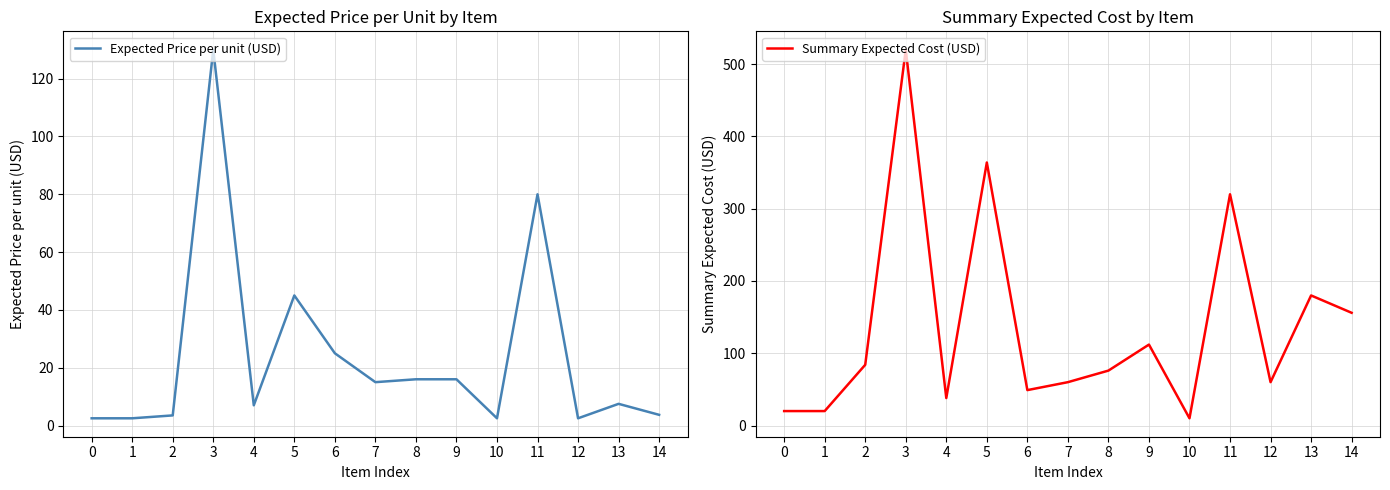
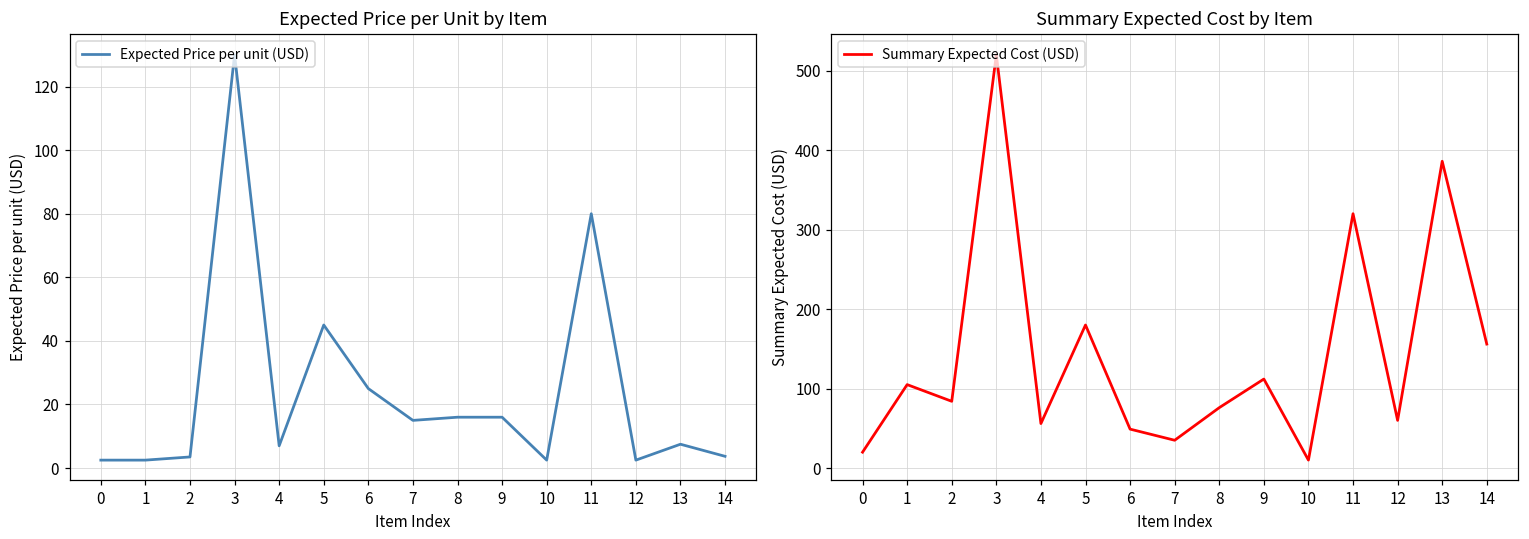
Summary Expected Cost by Item, 1: 20 -> 110
Summary Expected Cost by Item, 4: 40 -> 60
Summary Expected Cost by Item, 5: 360 -> 180
Summary Expected Cost by Item, 7: 60 -> 40
Summary Expected Cost by Item, 13: 180 -> 390
